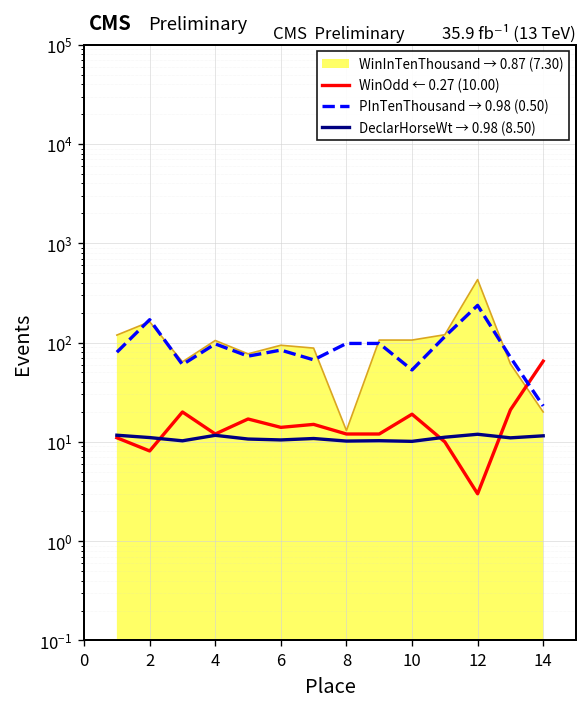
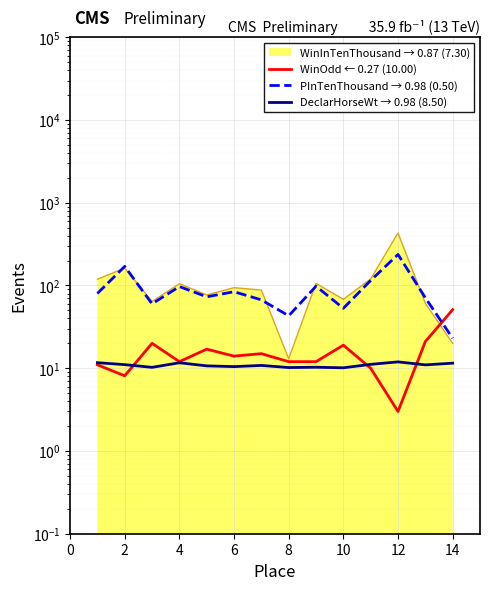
PInTenThousand → 0.98 (0.50), 8: 100 -> 40
WinInTenThousand → 0.87 (7.30), 10: 110 -> 70
WinOdd ← 0.27 (10.00), 14: 70 -> 50
